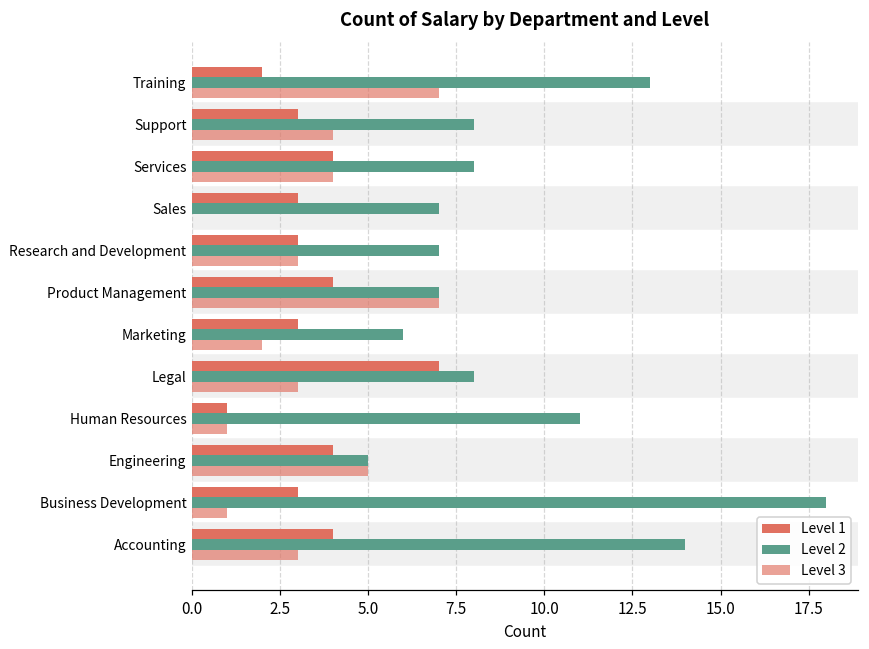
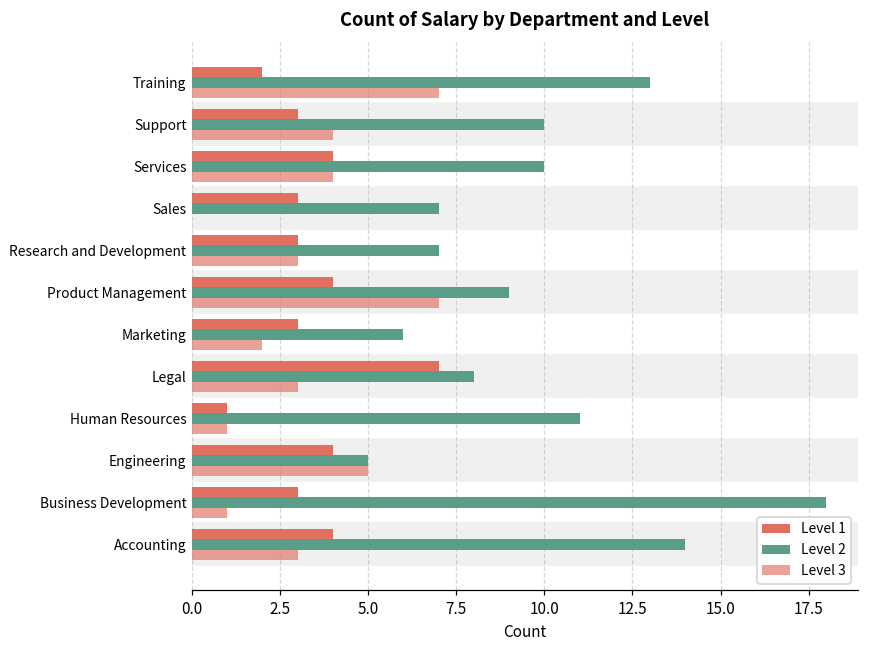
Level 2, Support: 8 -> 10
Level 2, Services: 8 -> 10
Level 2, Product Management: 7 -> 9
